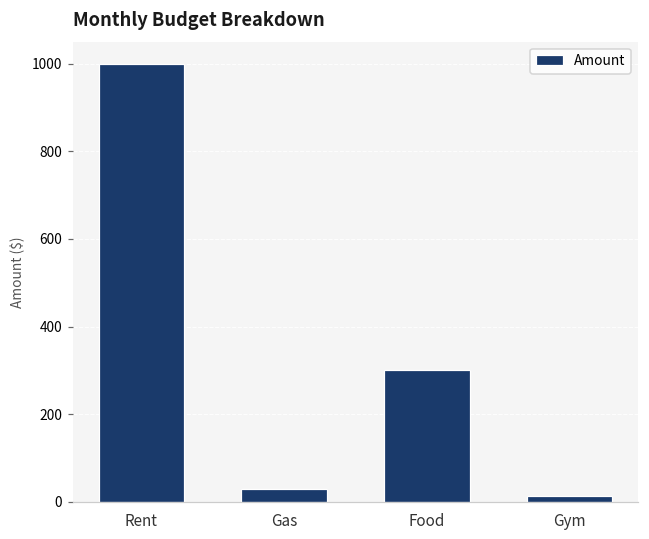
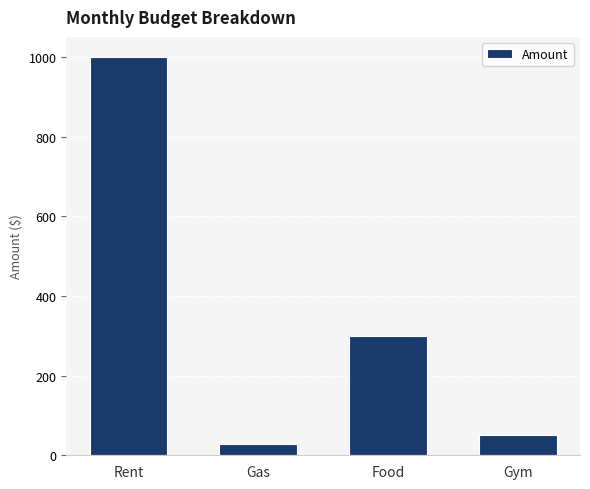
Gym: 10 -> 50
